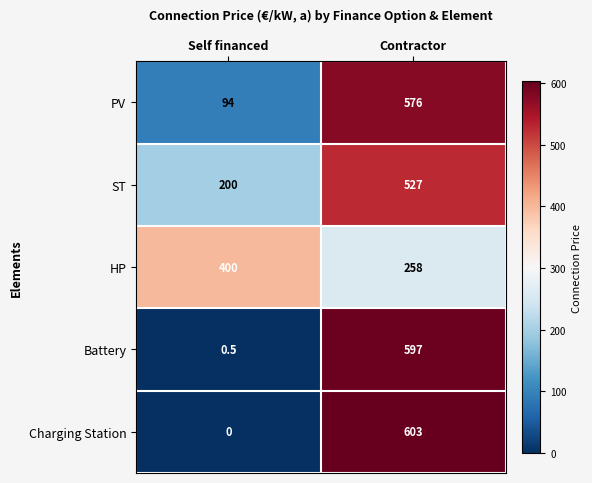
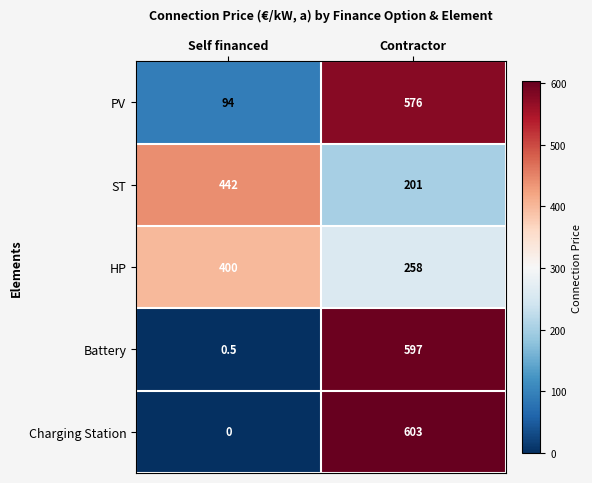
ST, Self financed: 200 -> 442
ST, Contractor: 527 -> 201
